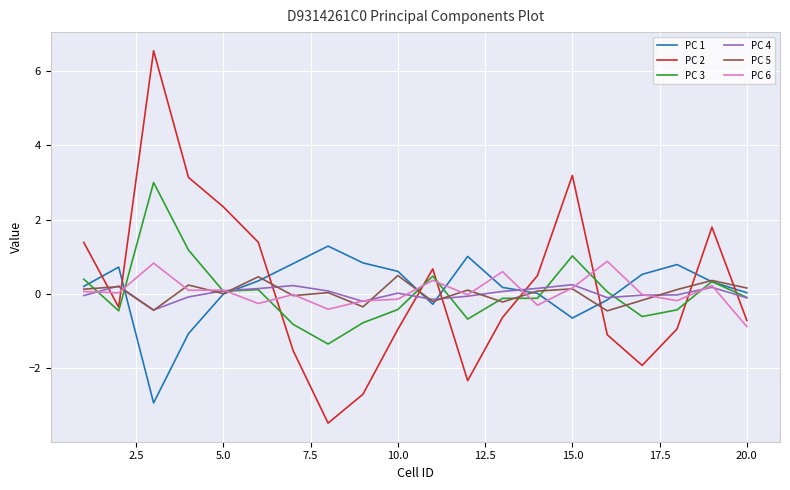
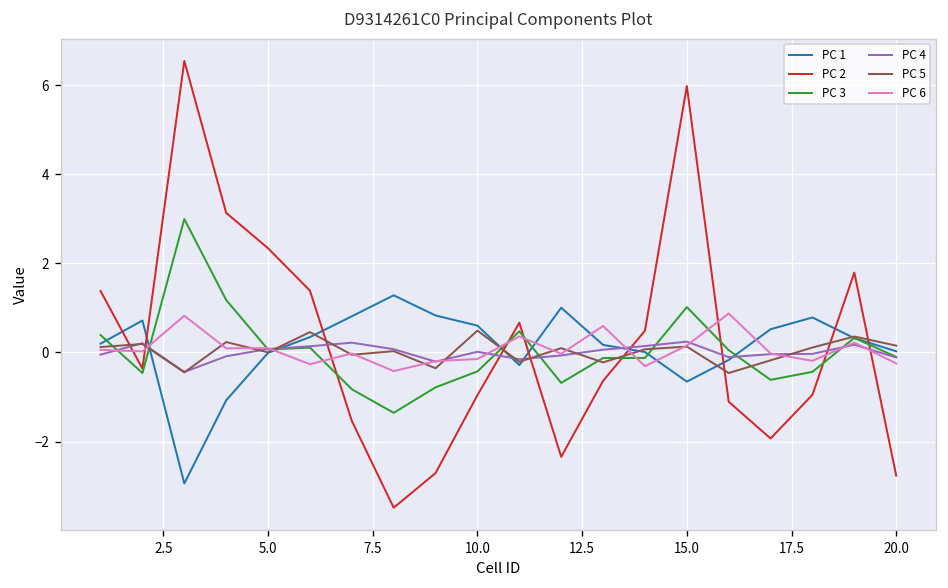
PC 2, 15.0: 3.2 -> 6.0
PC 2, 20.0: -0.7 -> -2.8
PC 6, 20.0: -0.9 -> -0.2
